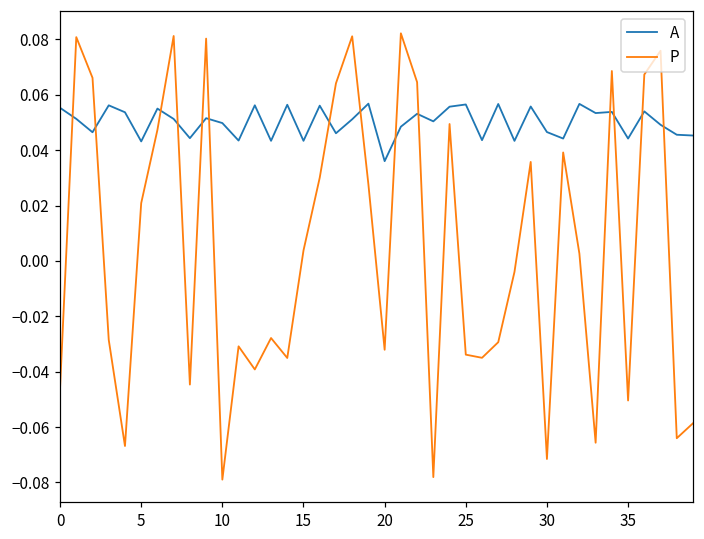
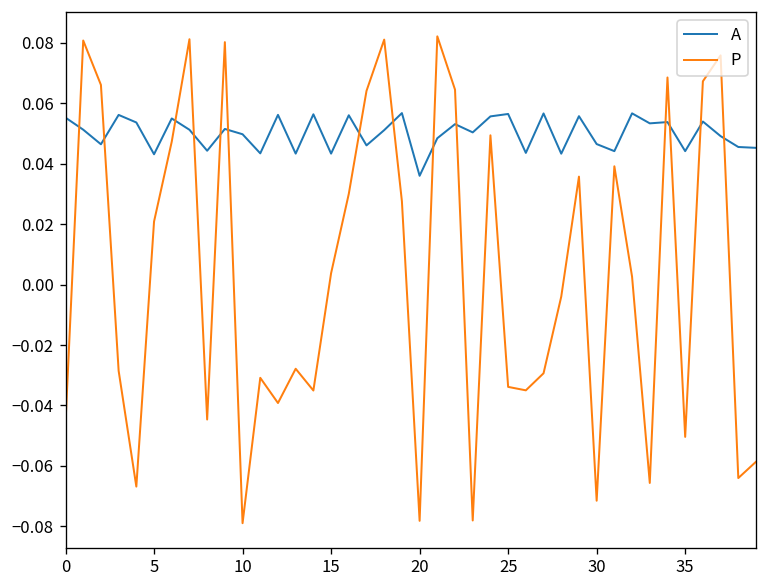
P, 20: -0.032 -> -0.078
